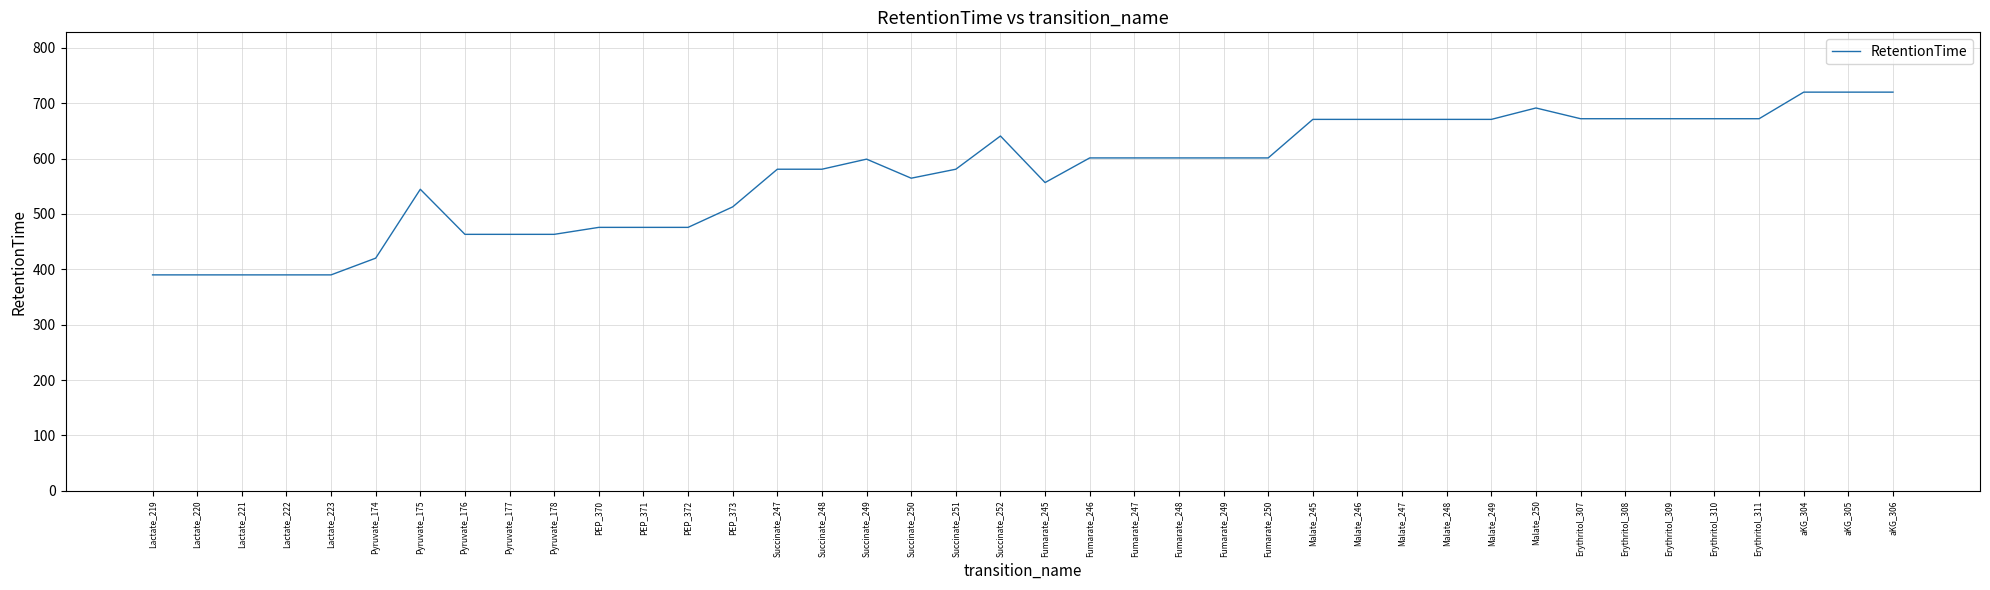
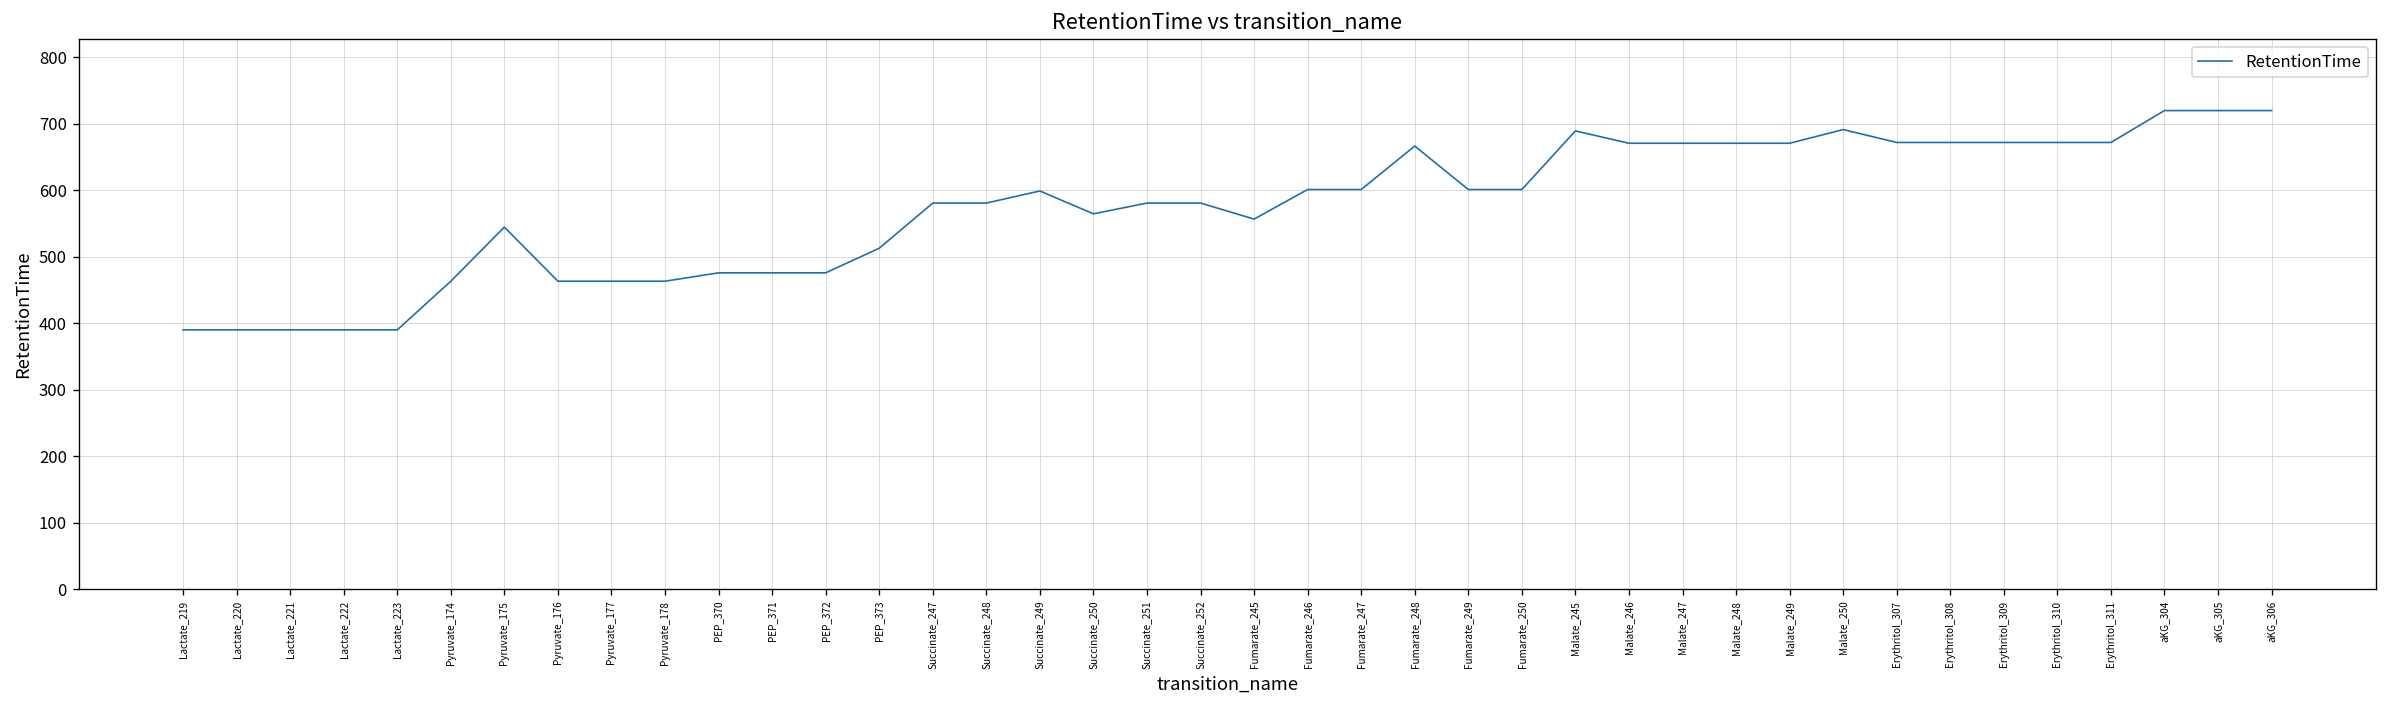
Pyruvate_174: 420 -> 460
Succinate_252: 640 -> 580
Fumarate_248: 600 -> 670
Malate_245: 670 -> 690
